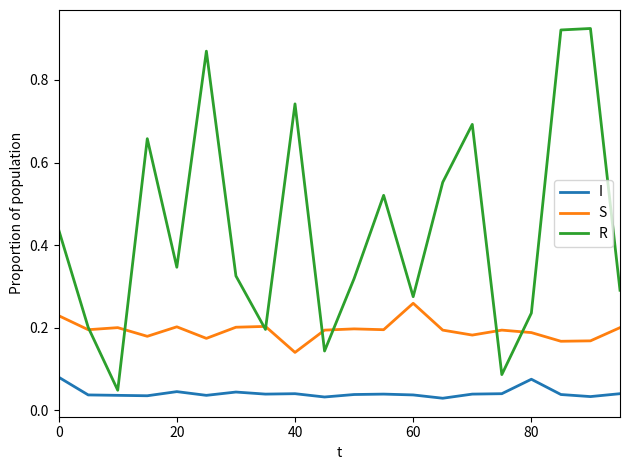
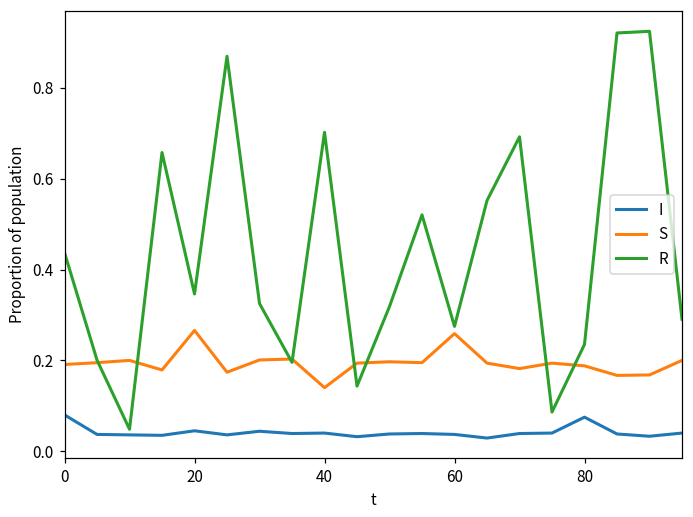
S, 0: 0.23 -> 0.19
S, 20: 0.20 -> 0.27
R, 40: 0.74 -> 0.70
